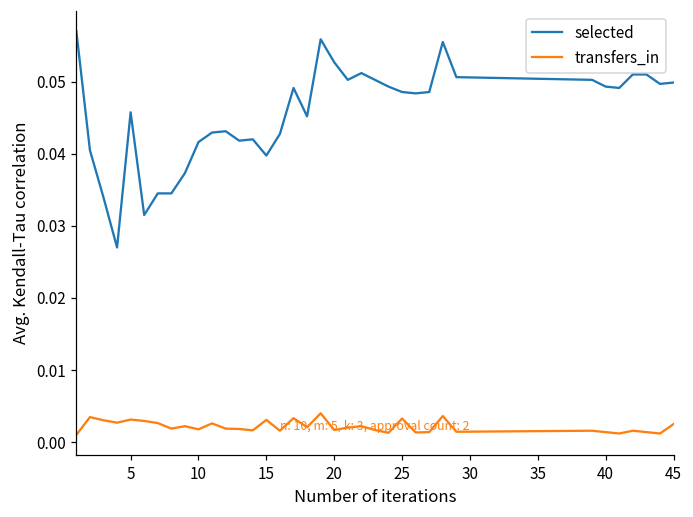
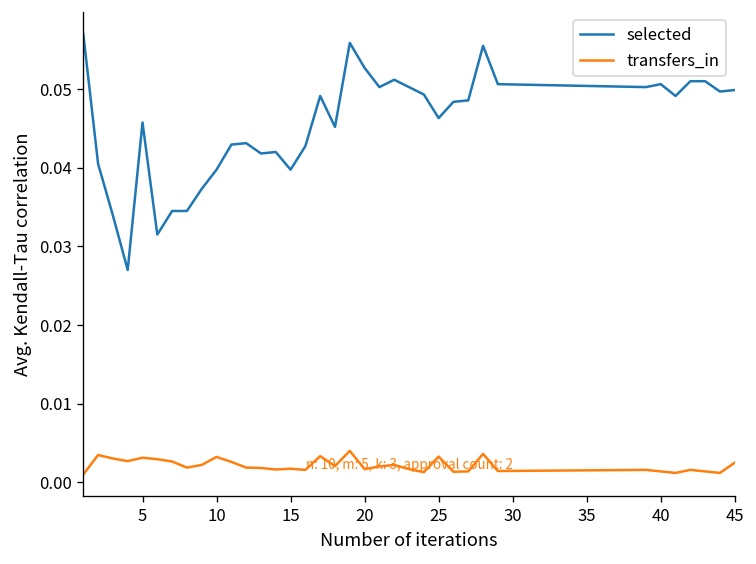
selected, 10: 0.042 -> 0.040
transfers_in, 10: 0.002 -> 0.003
transfers_in, 15: 0.003 -> 0.002
selected, 25: 0.049 -> 0.046
selected, 40: 0.049 -> 0.051
